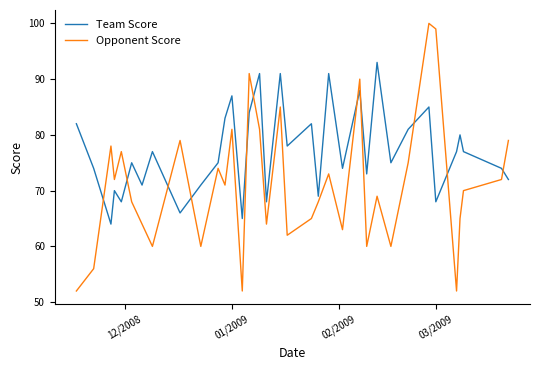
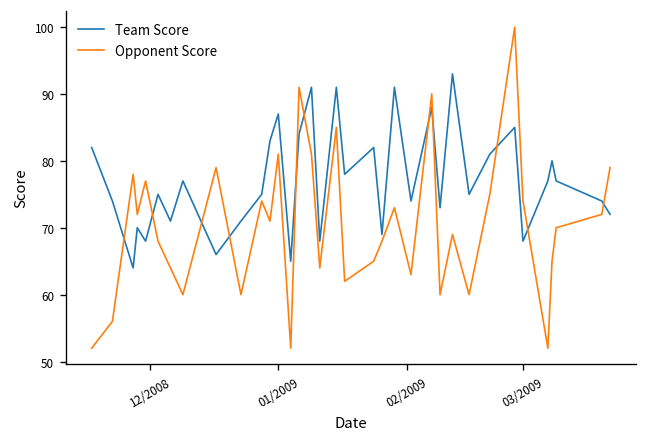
Opponent Score, 03/2009: 99 -> 74
